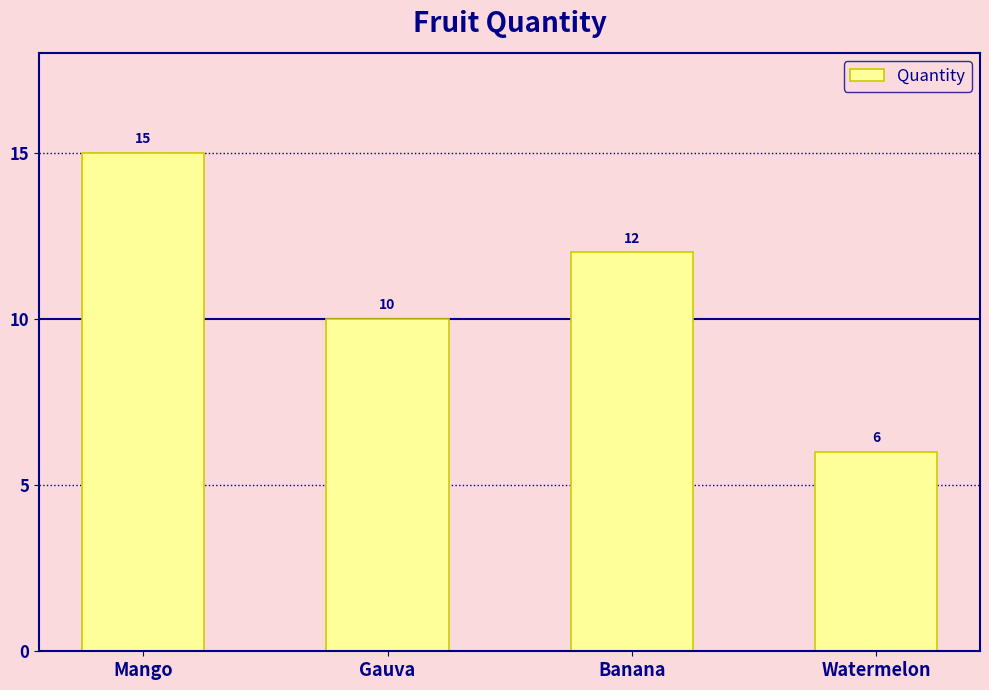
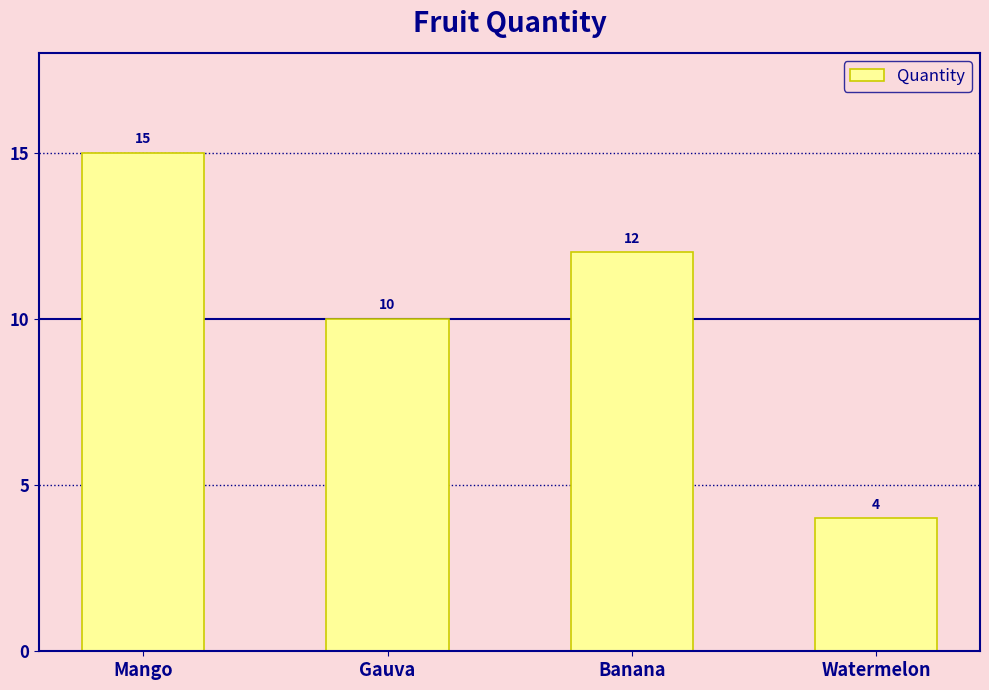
Watermelon: 6 -> 4
